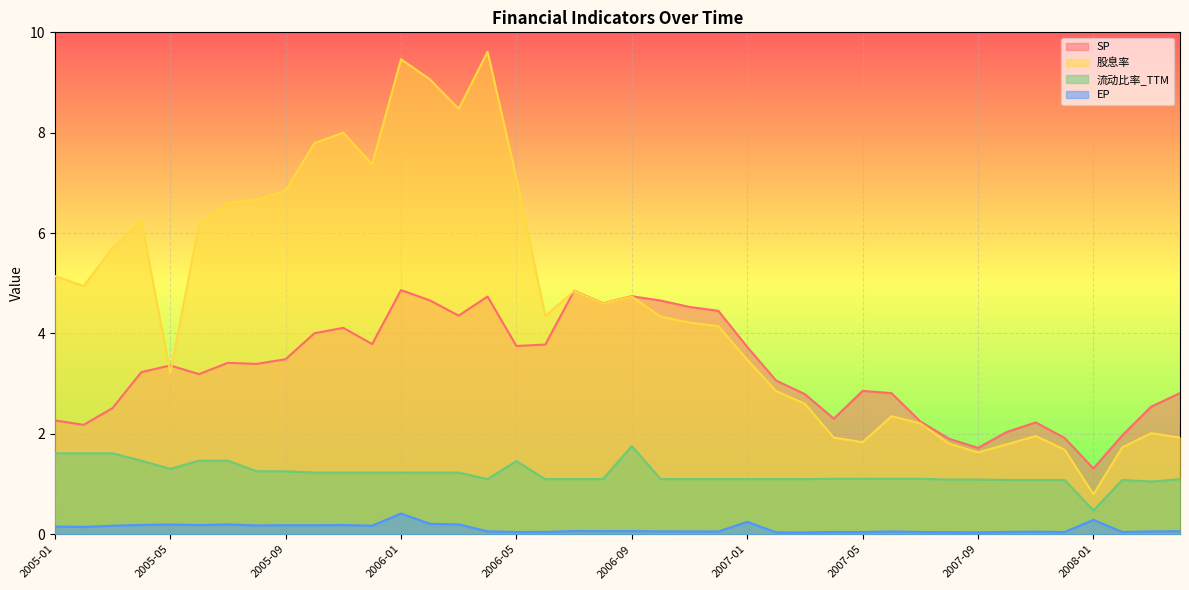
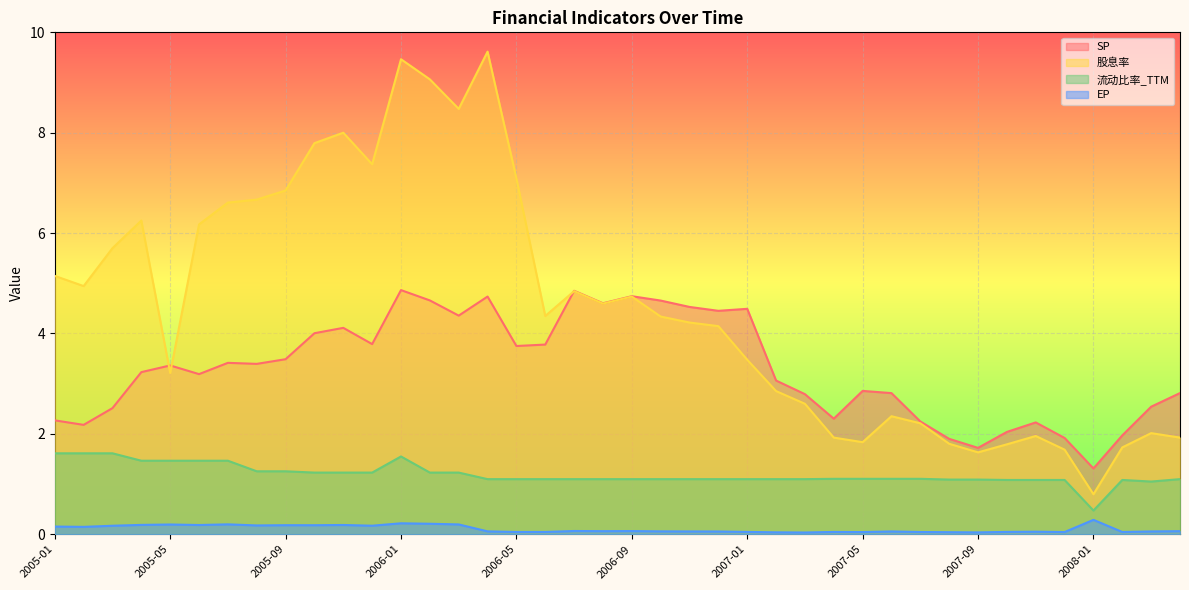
流动比率_TTM, 2005-05: 1.3 -> 1.5
流动比率_TTM, 2006-01: 1.2 -> 1.5
EP, 2006-01: 0.4 -> 0.2
流动比率_TTM, 2006-05: 1.5 -> 1.1
流动比率_TTM, 2006-09: 1.8 -> 1.1
SP, 2007-01: 3.7 -> 4.5
EP, 2007-01: 0.2 -> 0.0
